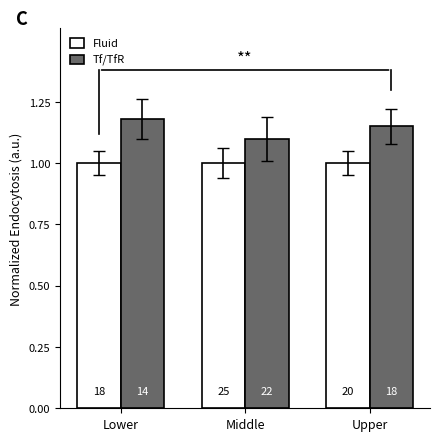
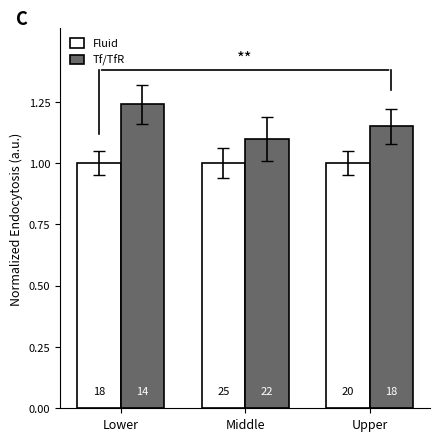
Tf/TfR, Lower: 1.18 -> 1.24
